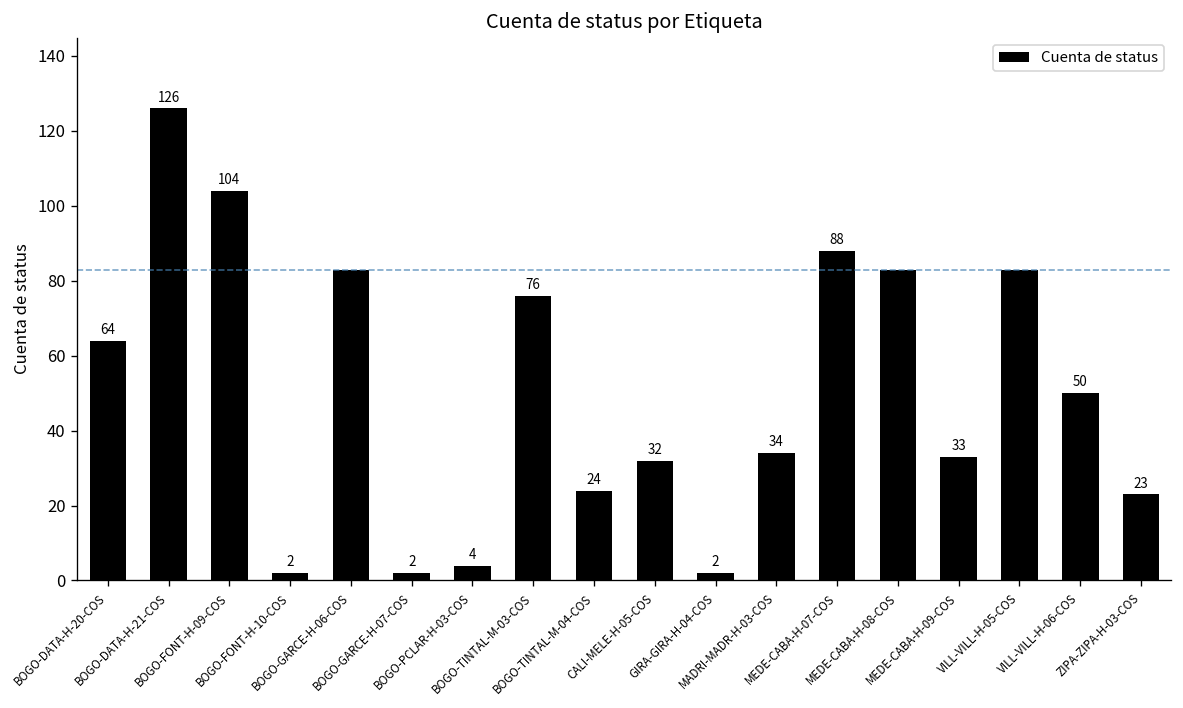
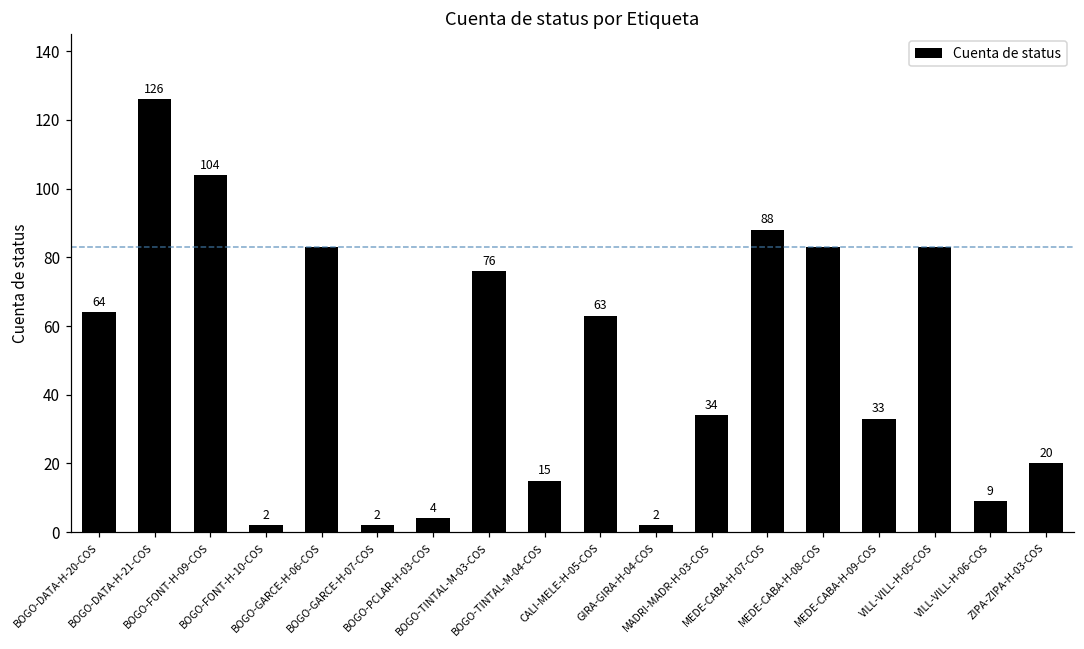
BOGO-TINTAL-M-04-COS: 24 -> 15
CALI-MELE-H-05-COS: 32 -> 63
VILL-VILL-H-06-COS: 50 -> 9
ZIPA-ZIPA-H-03-COS: 23 -> 20
